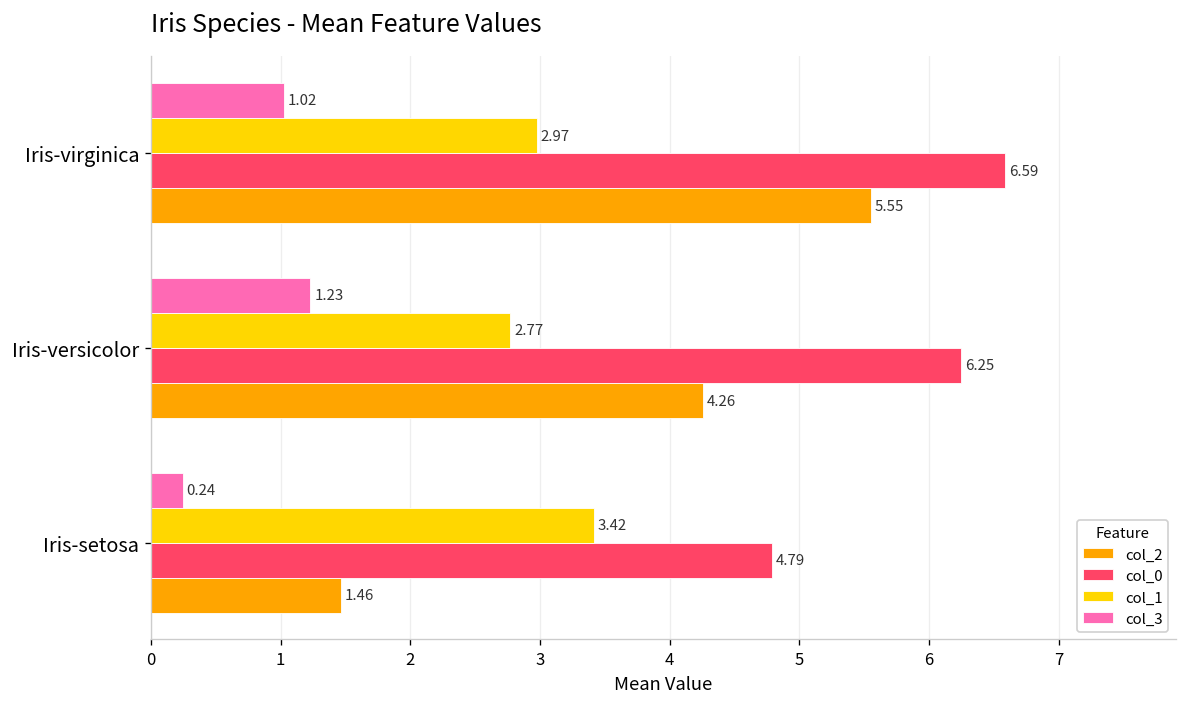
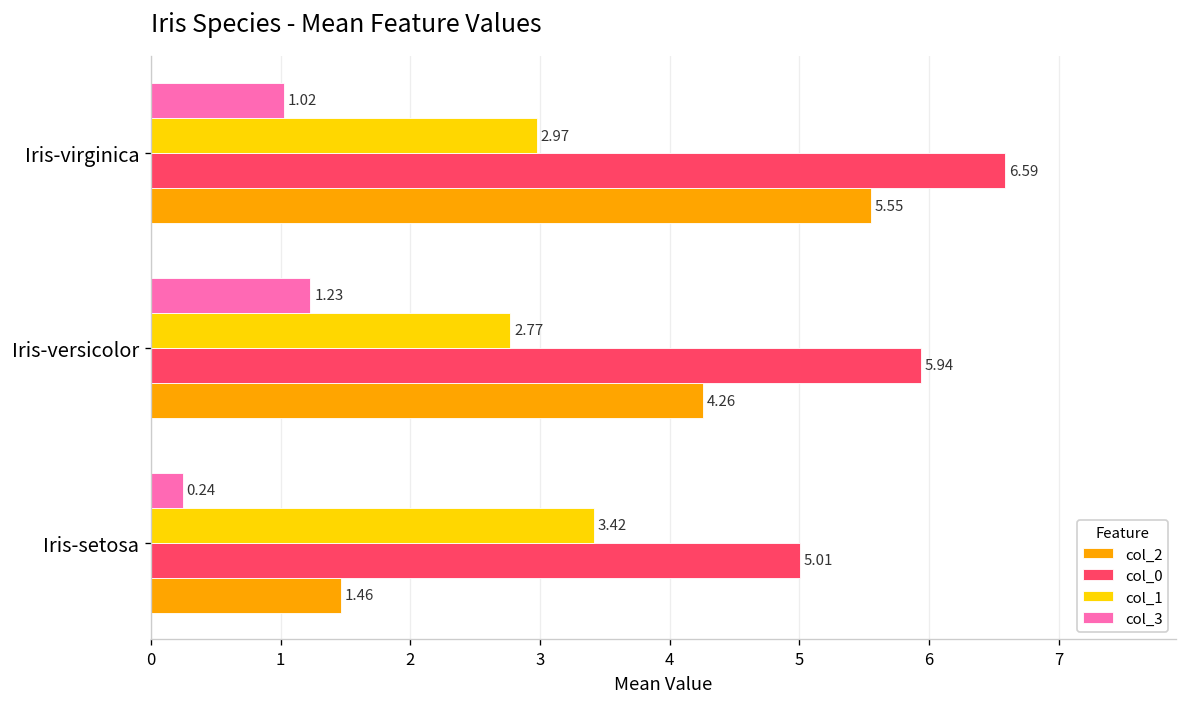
col_0, Iris-versicolor: 6.25 -> 5.94
col_0, Iris-setosa: 4.79 -> 5.01
